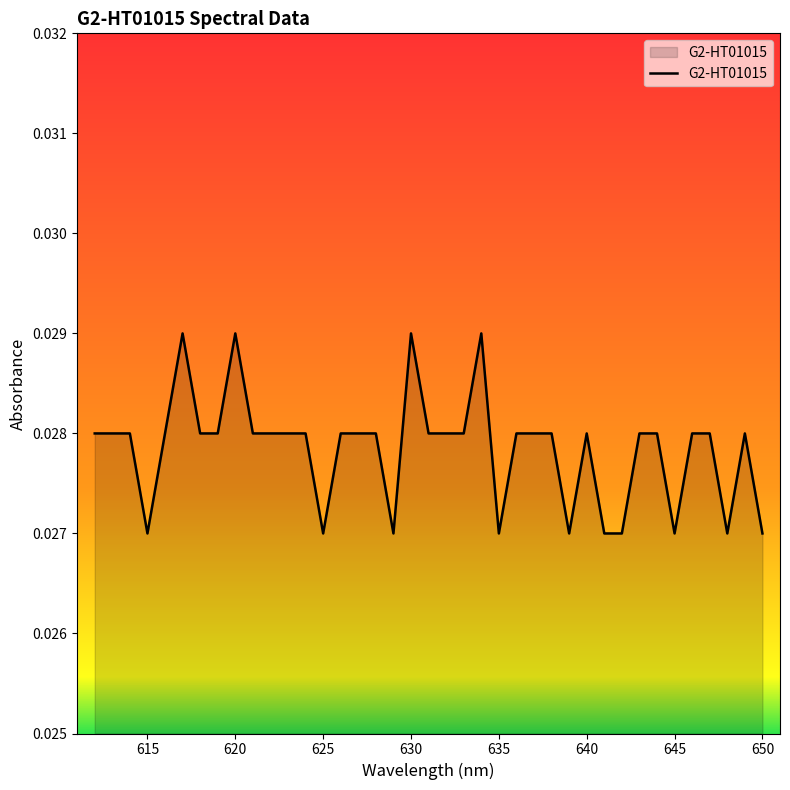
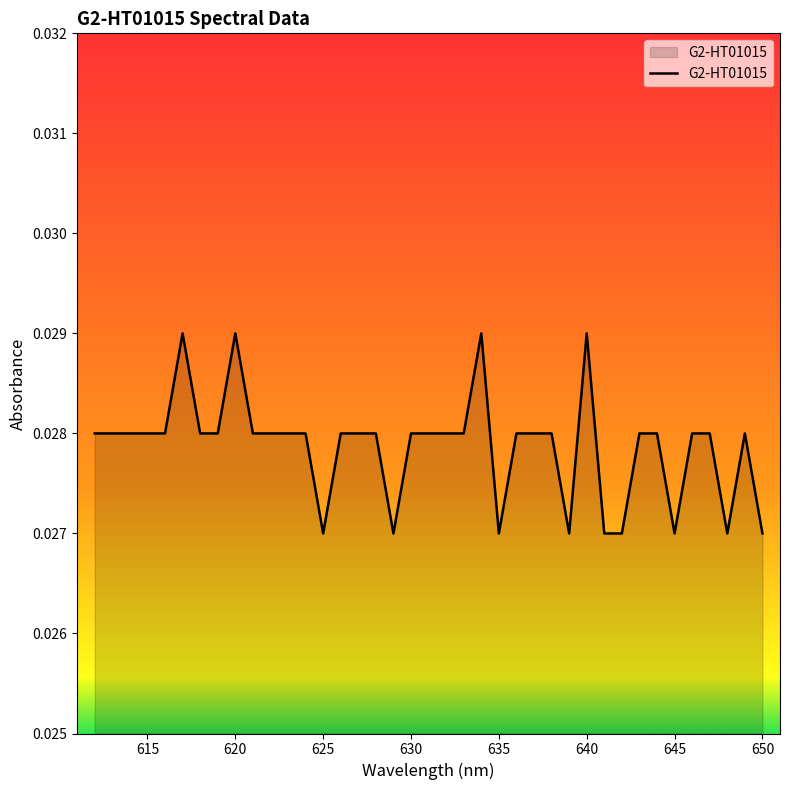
615: 0.027 -> 0.028
630: 0.029 -> 0.028
640: 0.028 -> 0.029
